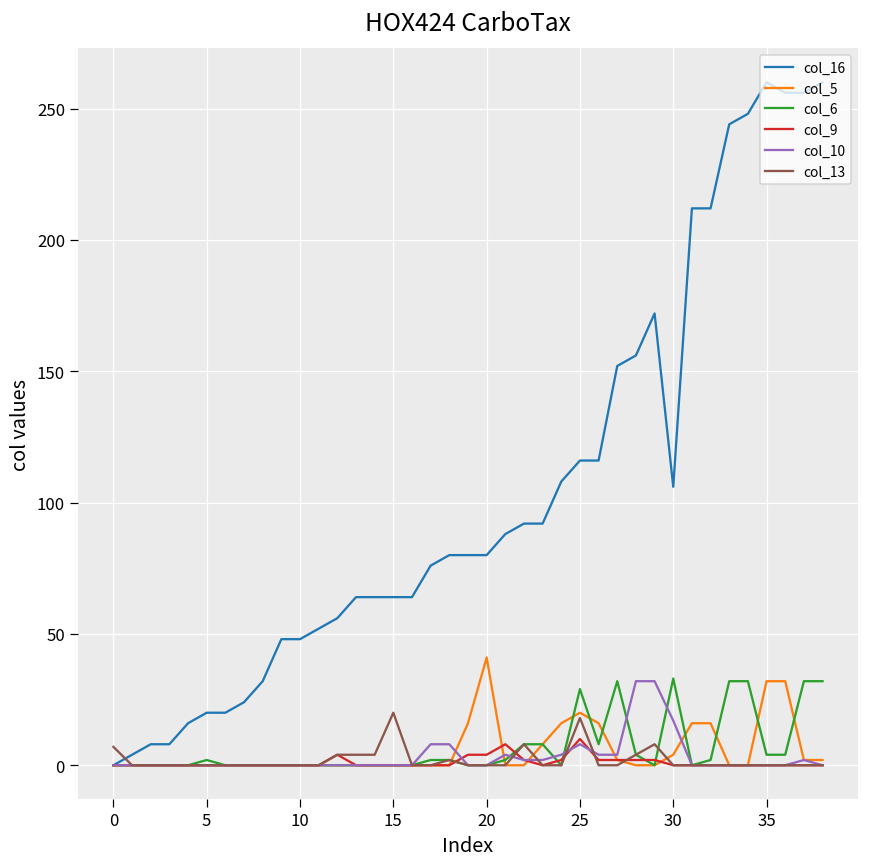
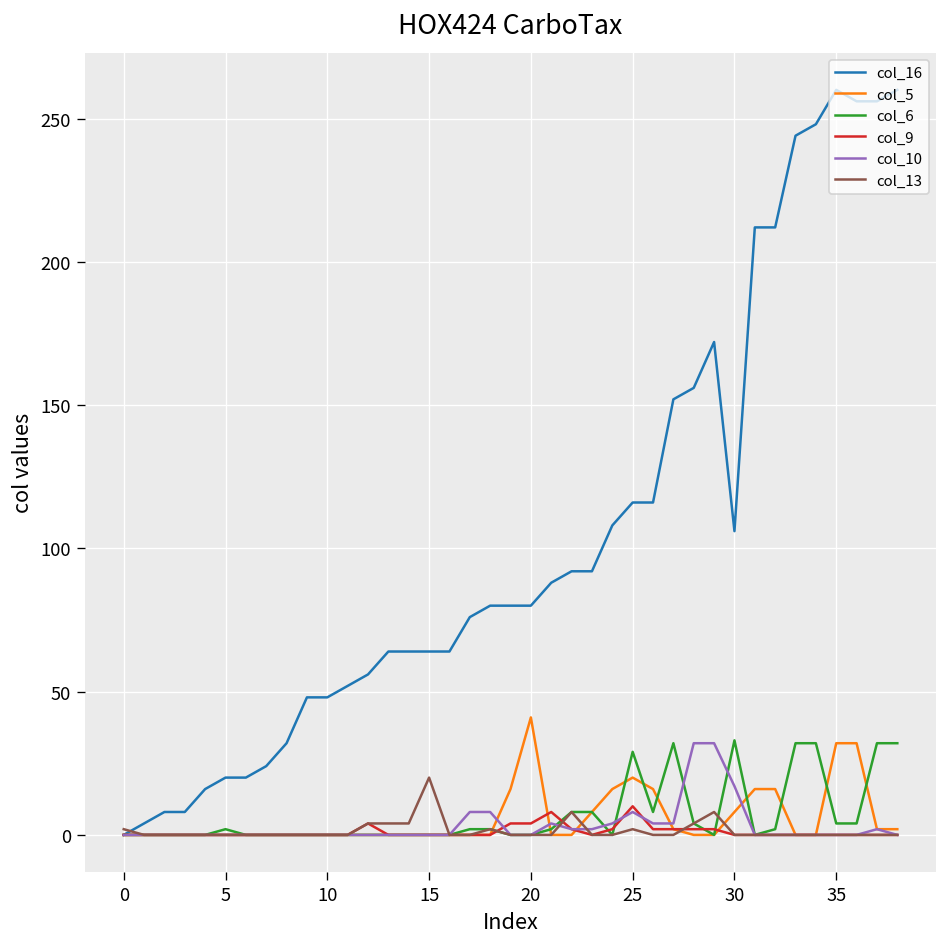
col_13, 0: 7 -> 2
col_13, 25: 18 -> 2
col_5, 30: 4 -> 8
